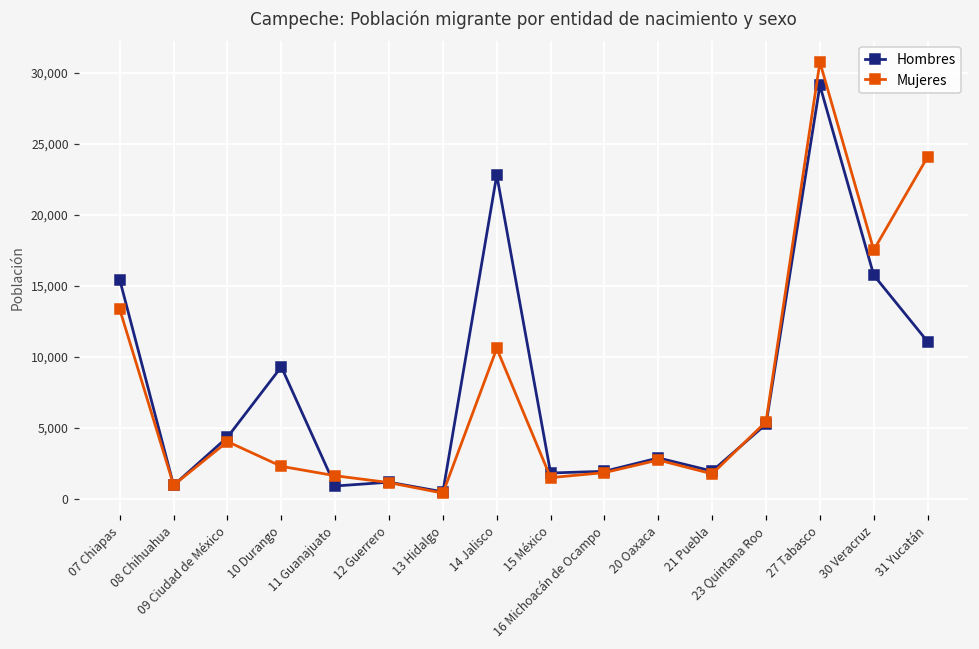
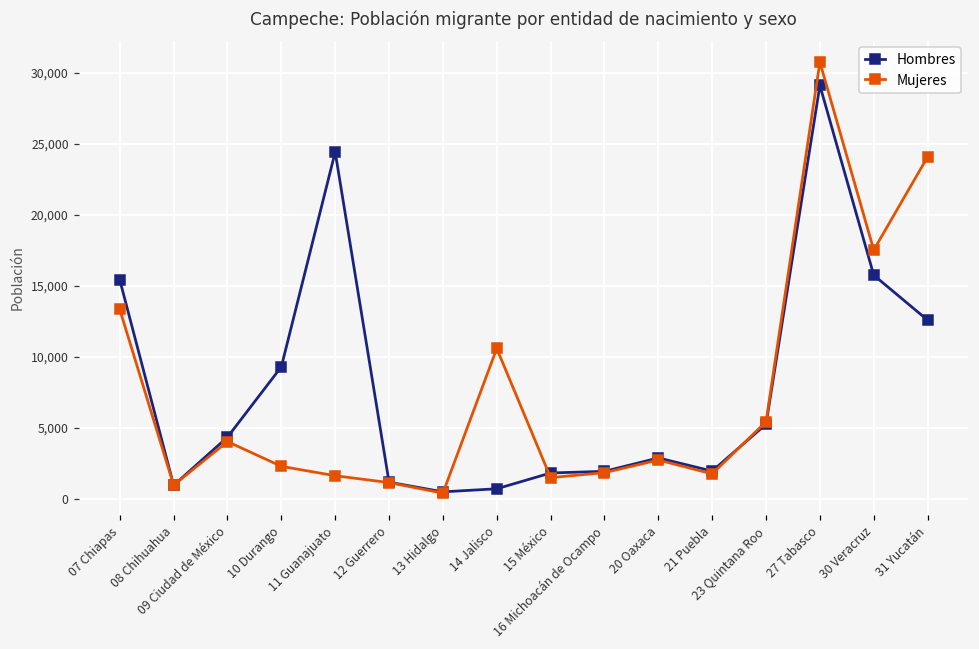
Hombres, 11 Guanajuato: 900 -> 24,400
Hombres, 14 Jalisco: 22,800 -> 700
Hombres, 31 Yucatán: 11,100 -> 12,600
